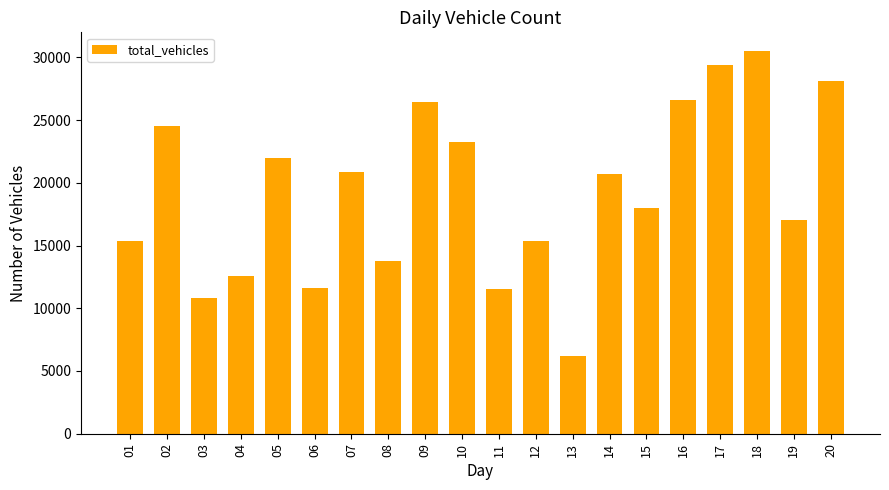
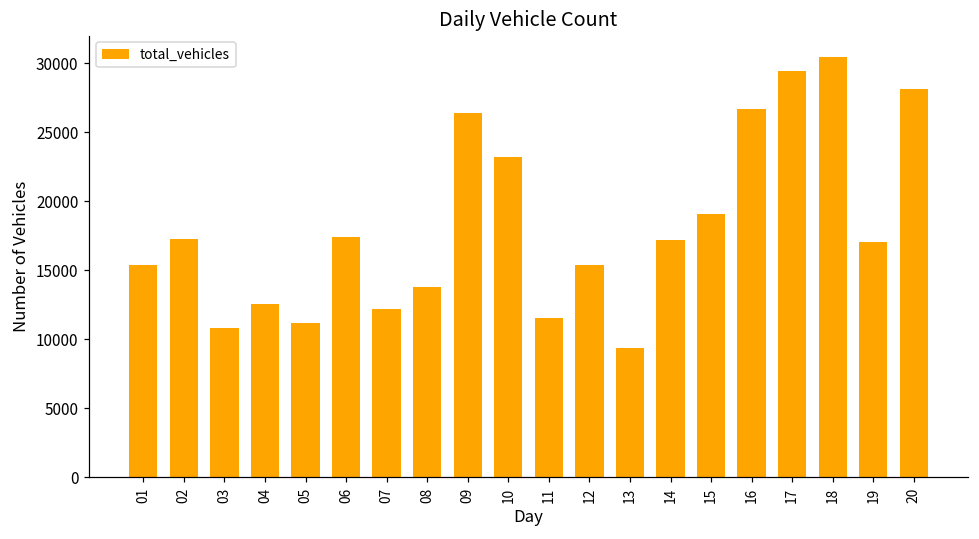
02: 24600 -> 17300
05: 22000 -> 11200
06: 11600 -> 17400
07: 20800 -> 12200
13: 6200 -> 9400
14: 20700 -> 17200
15: 18000 -> 19000
